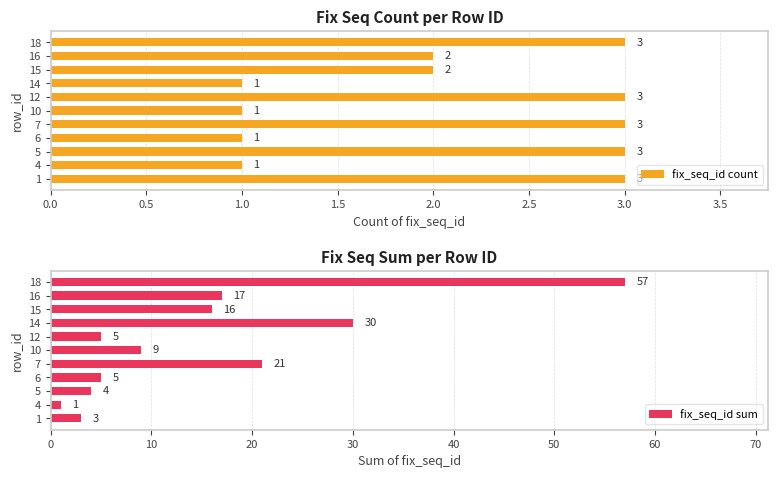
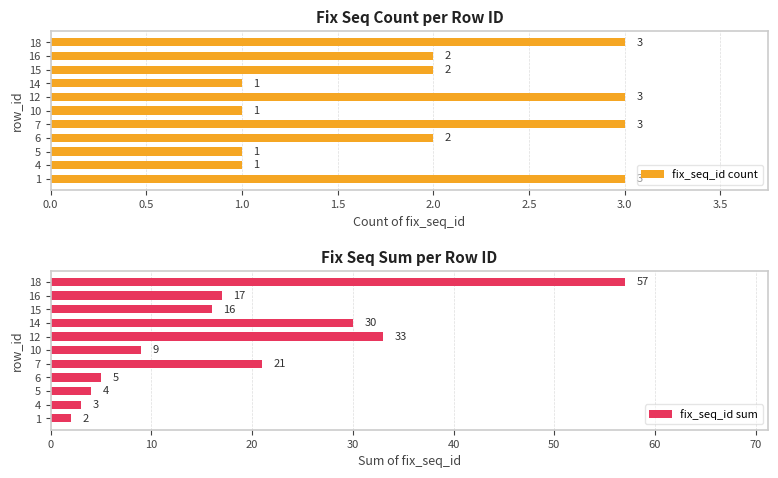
Fix Seq Count per Row ID, 6: 1 -> 2
Fix Seq Count per Row ID, 5: 3 -> 1
Fix Seq Sum per Row ID, 12: 5 -> 33
Fix Seq Sum per Row ID, 4: 1 -> 3
Fix Seq Sum per Row ID, 1: 3 -> 2
